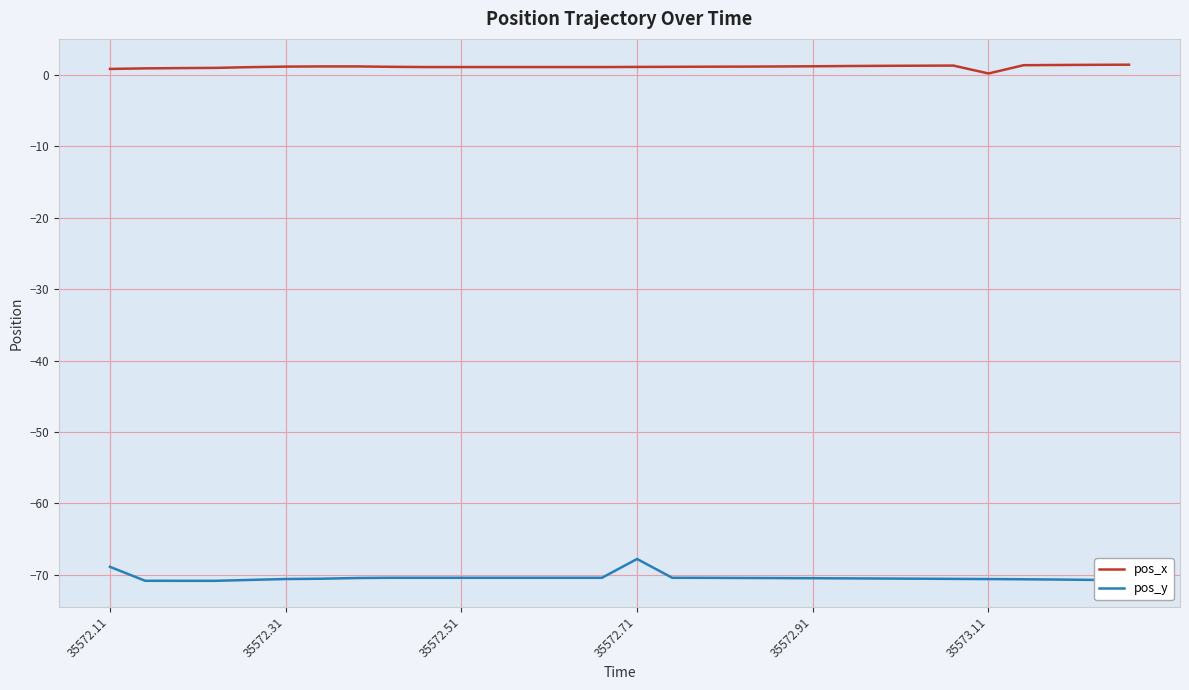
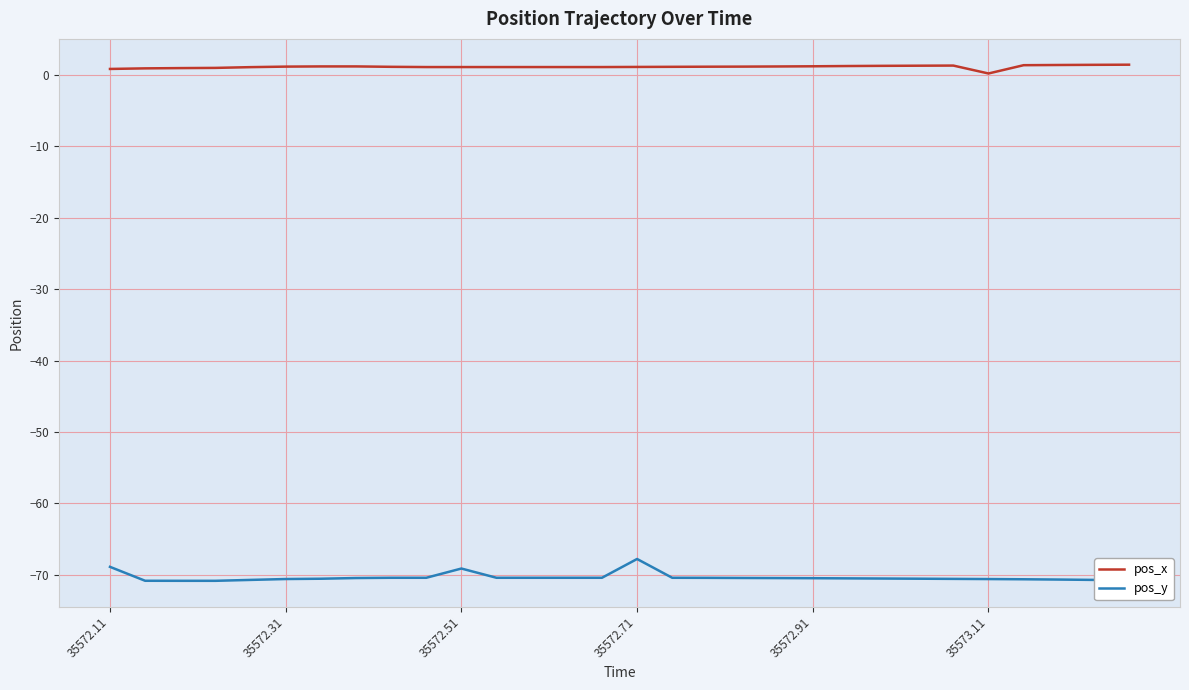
pos_y, 35572.51: -70 -> -69
